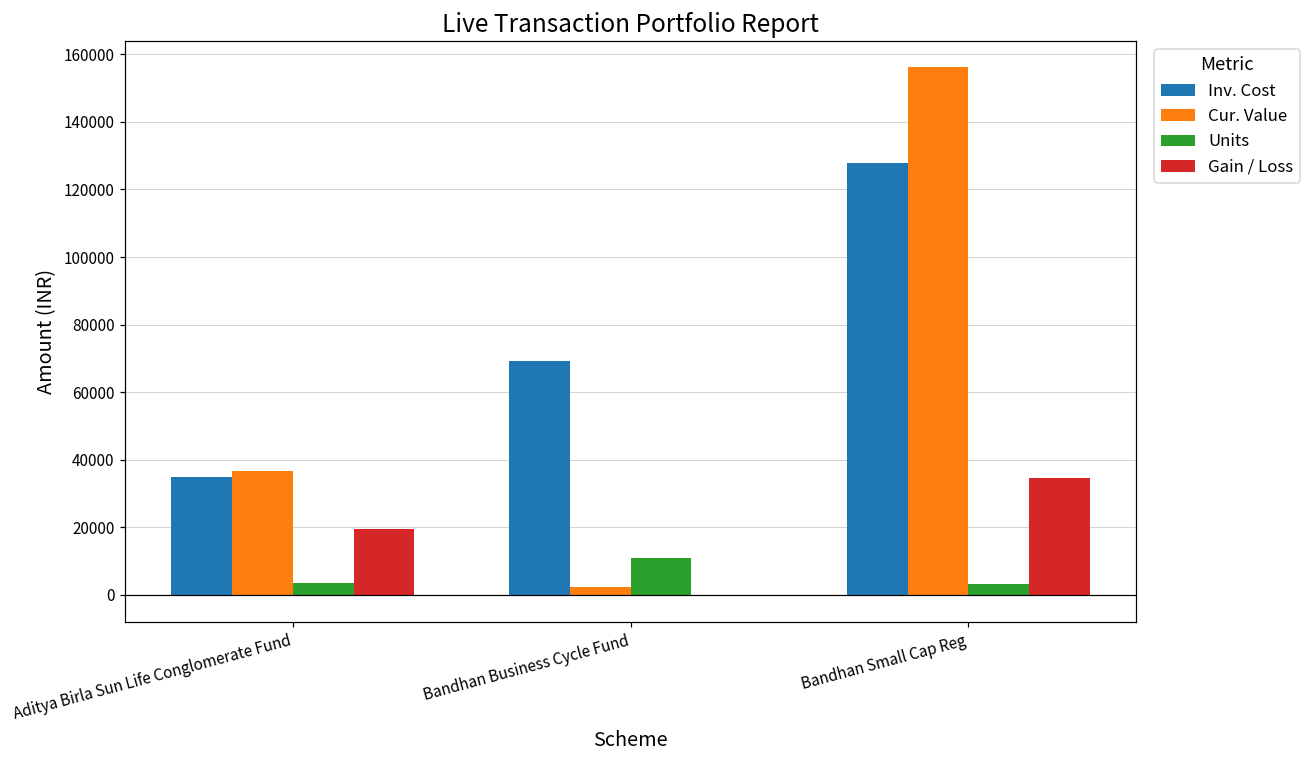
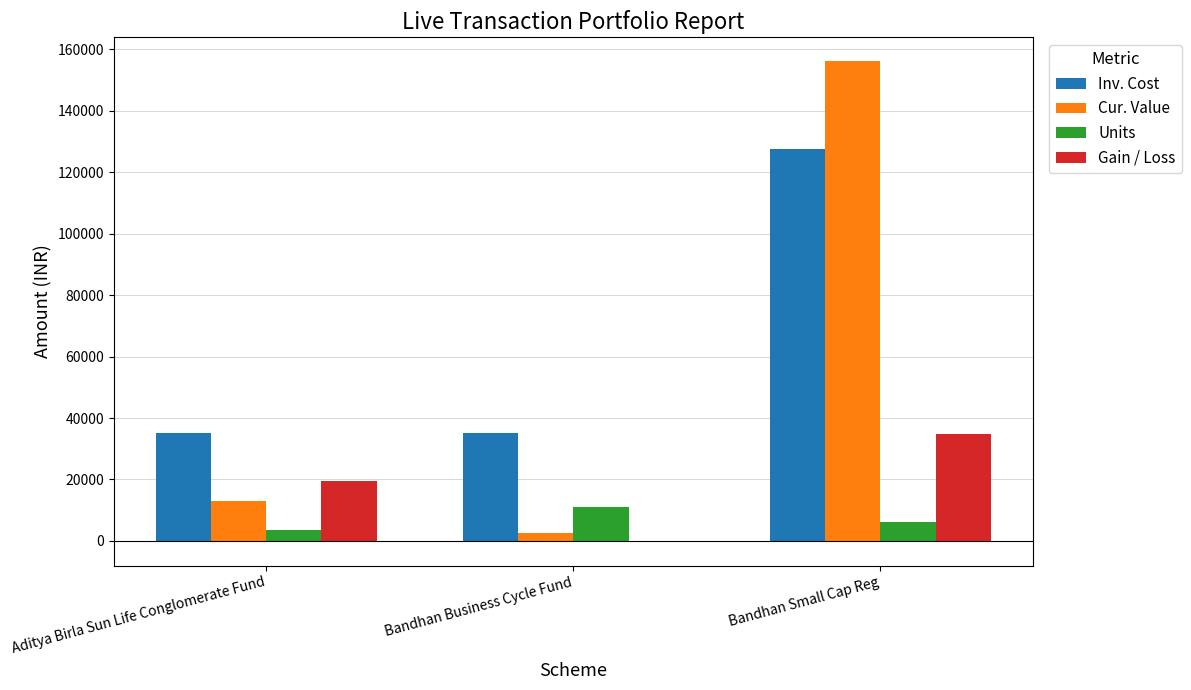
Cur. Value, Aditya Birla Sun Life Conglomerate Fund: 37000 -> 13000
Inv. Cost, Bandhan Business Cycle Fund: 69000 -> 35000
Units, Bandhan Small Cap Reg: 3000 -> 6000
